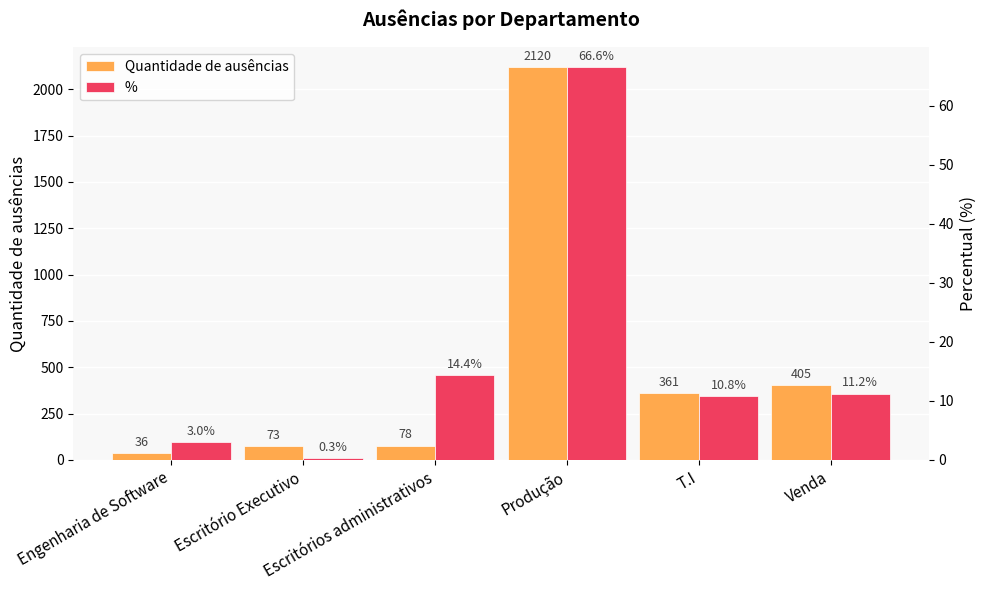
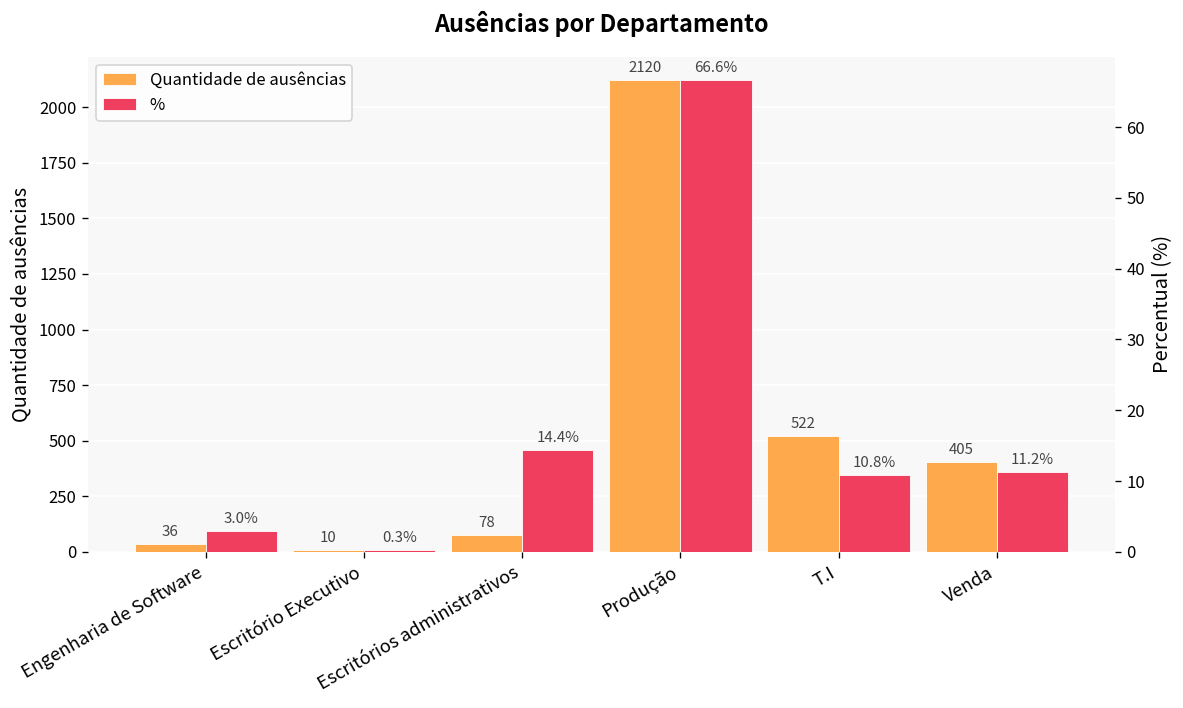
Quantidade de ausências, Escritório Executivo: 73 -> 10
Quantidade de ausências, T.I: 361 -> 522
